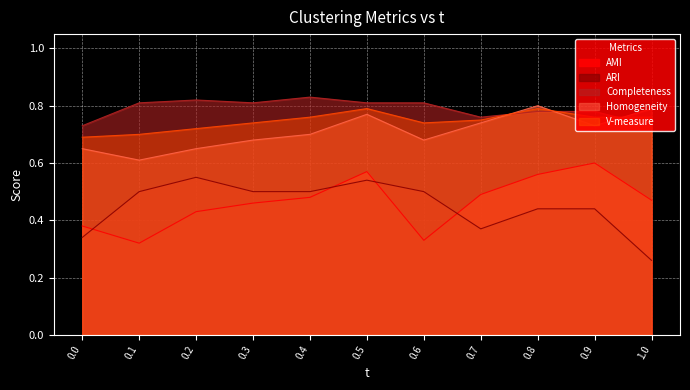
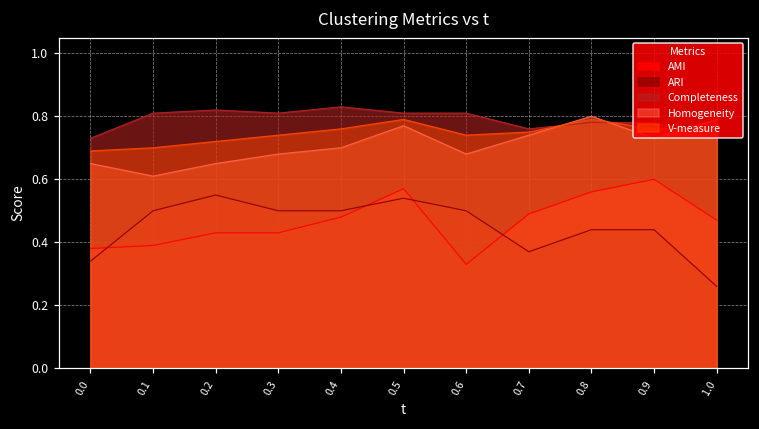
AMI, 0.1: 0.32 -> 0.39
AMI, 0.3: 0.46 -> 0.43
